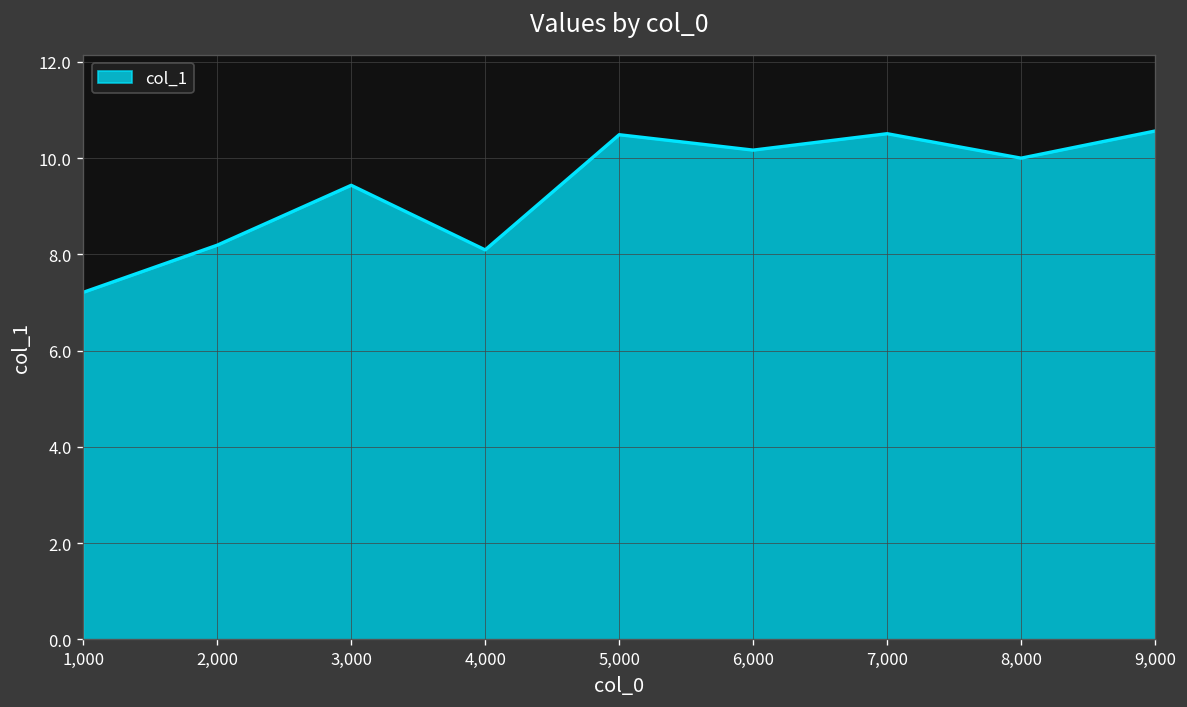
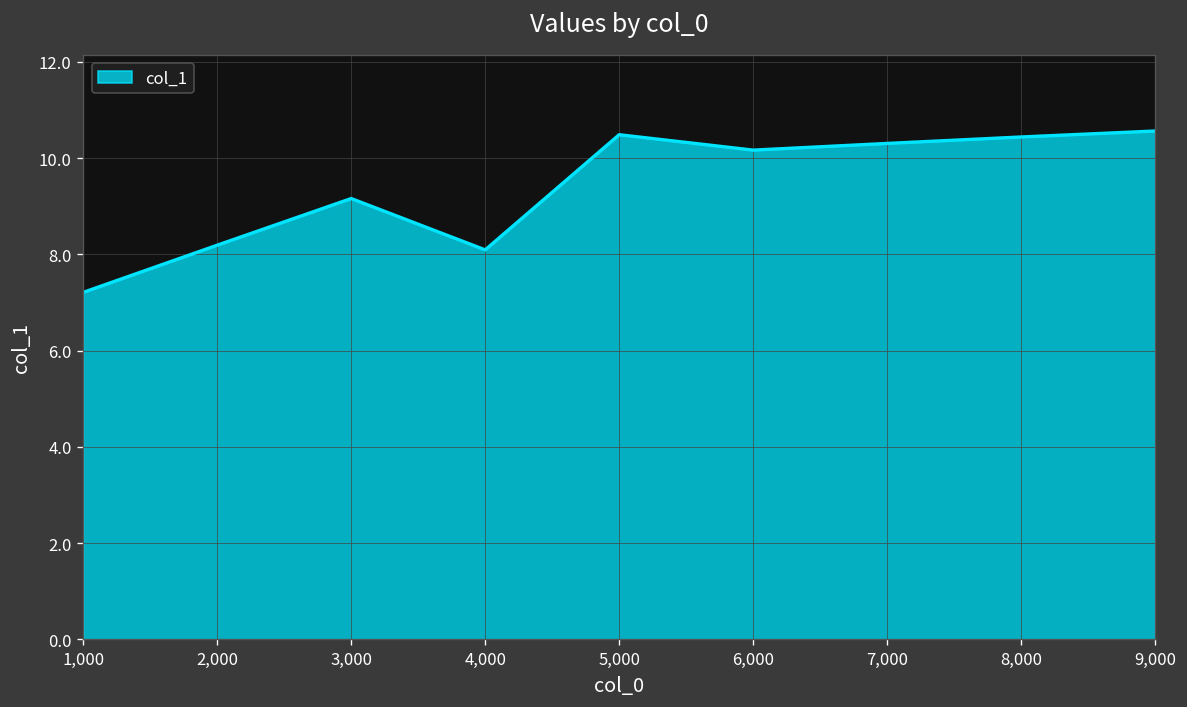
3,000: 9.4 -> 9.2
7,000: 10.5 -> 10.3
8,000: 10.0 -> 10.4
